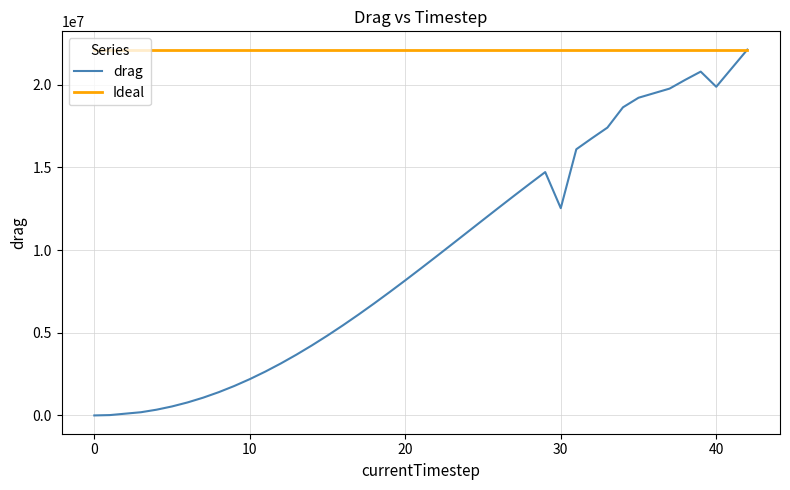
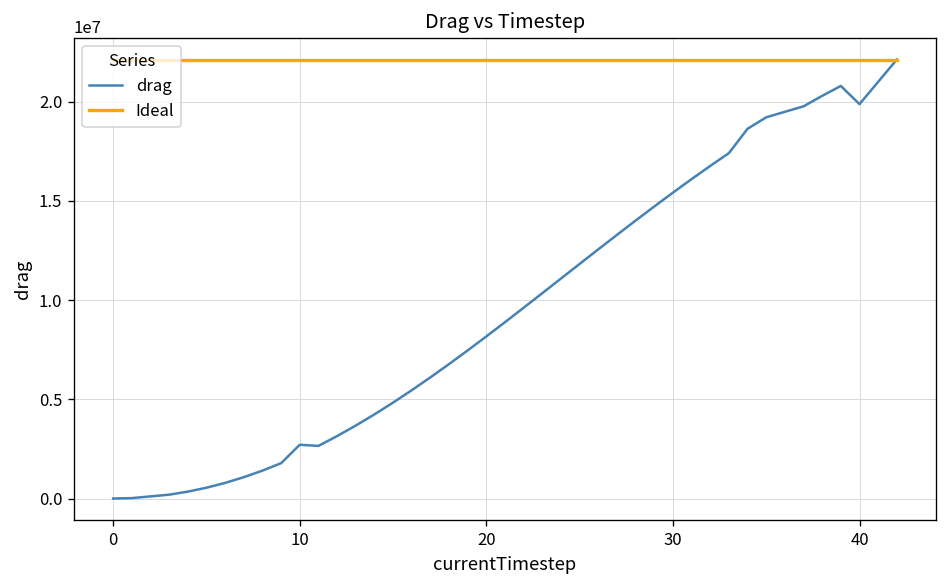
drag, 10: 2200000 -> 2700000
drag, 30: 12500000 -> 15400000
